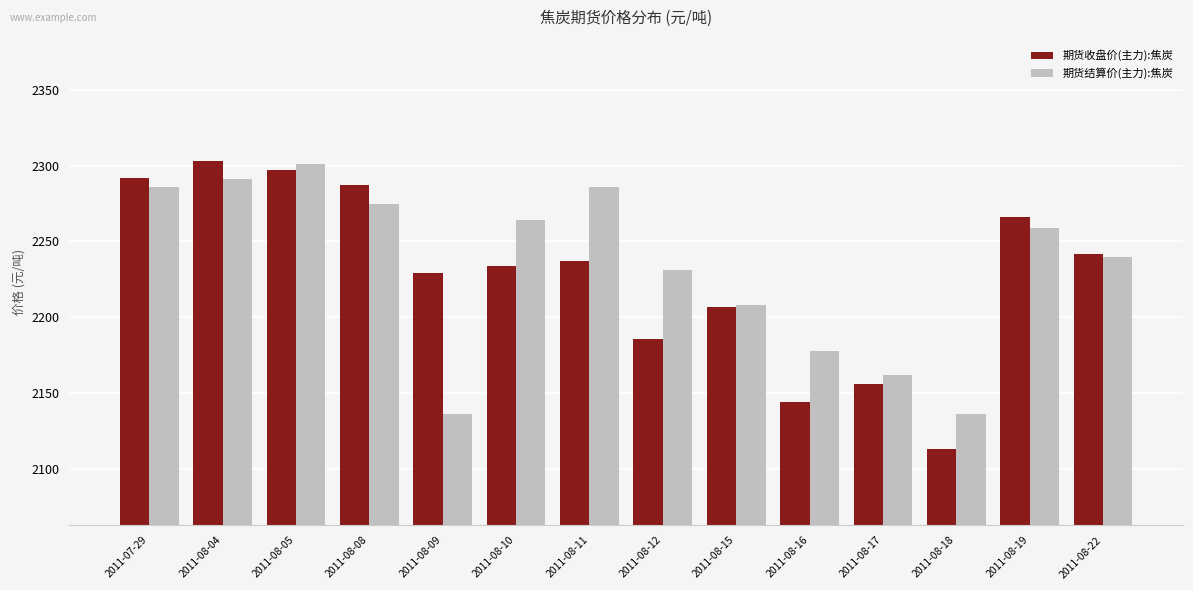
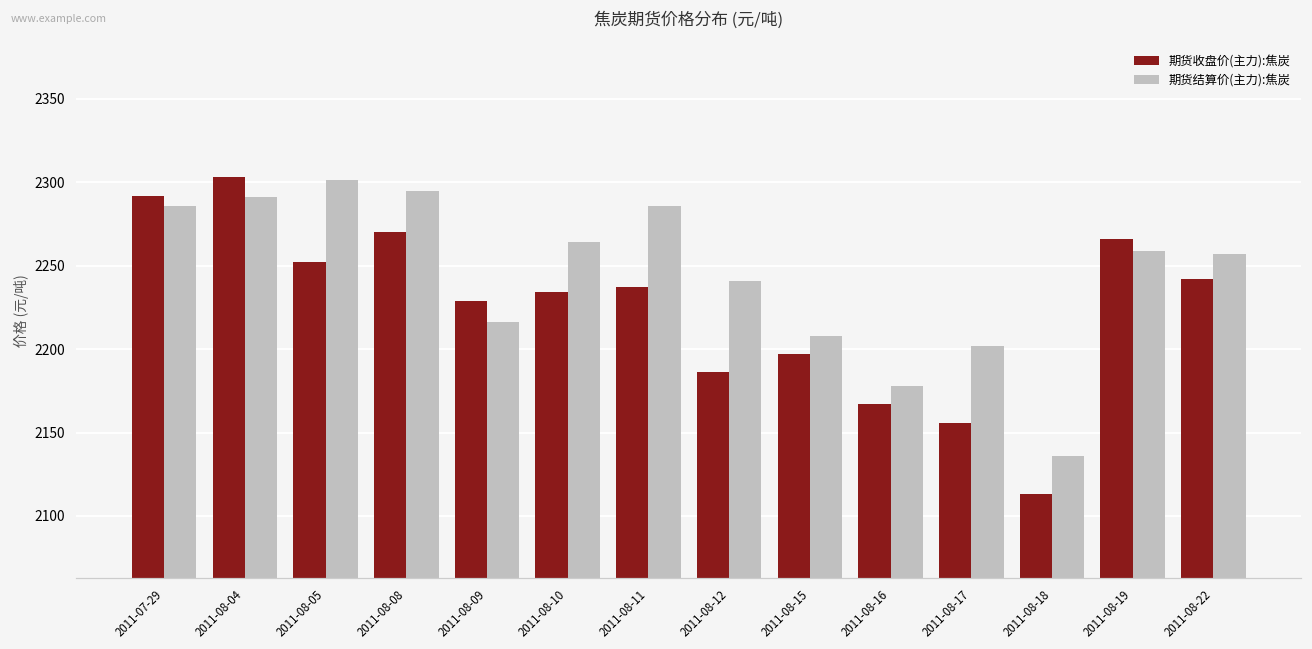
期货收盘价(主力):焦炭, 2011-08-05: 2297 -> 2252
期货收盘价(主力):焦炭, 2011-08-08: 2287 -> 2270
期货结算价(主力):焦炭, 2011-08-08: 2275 -> 2295
期货结算价(主力):焦炭, 2011-08-09: 2136 -> 2216
期货结算价(主力):焦炭, 2011-08-12: 2231 -> 2241
期货收盘价(主力):焦炭, 2011-08-15: 2207 -> 2197
期货收盘价(主力):焦炭, 2011-08-16: 2144 -> 2167
期货结算价(主力):焦炭, 2011-08-17: 2162 -> 2202
期货结算价(主力):焦炭, 2011-08-22: 2240 -> 2257
